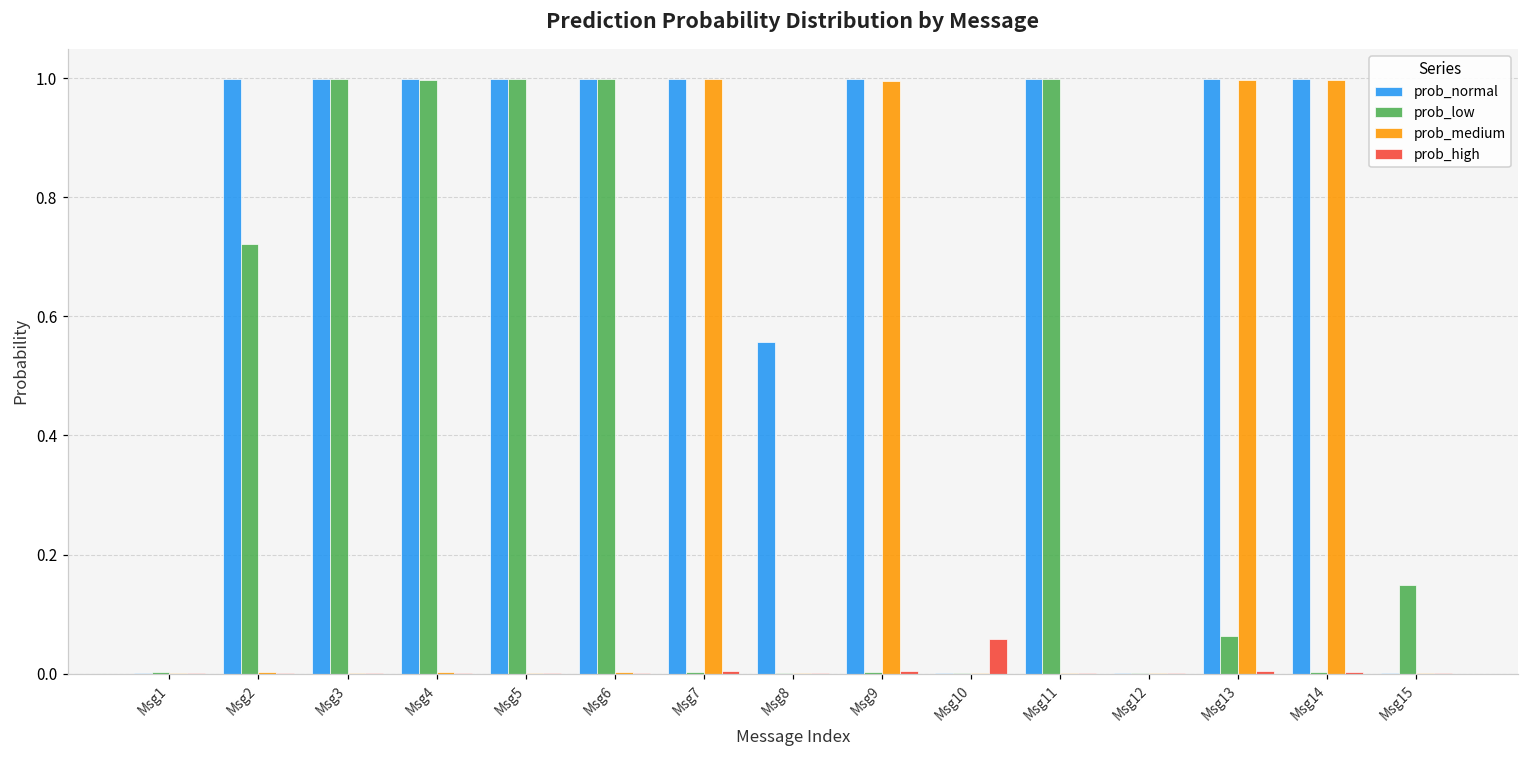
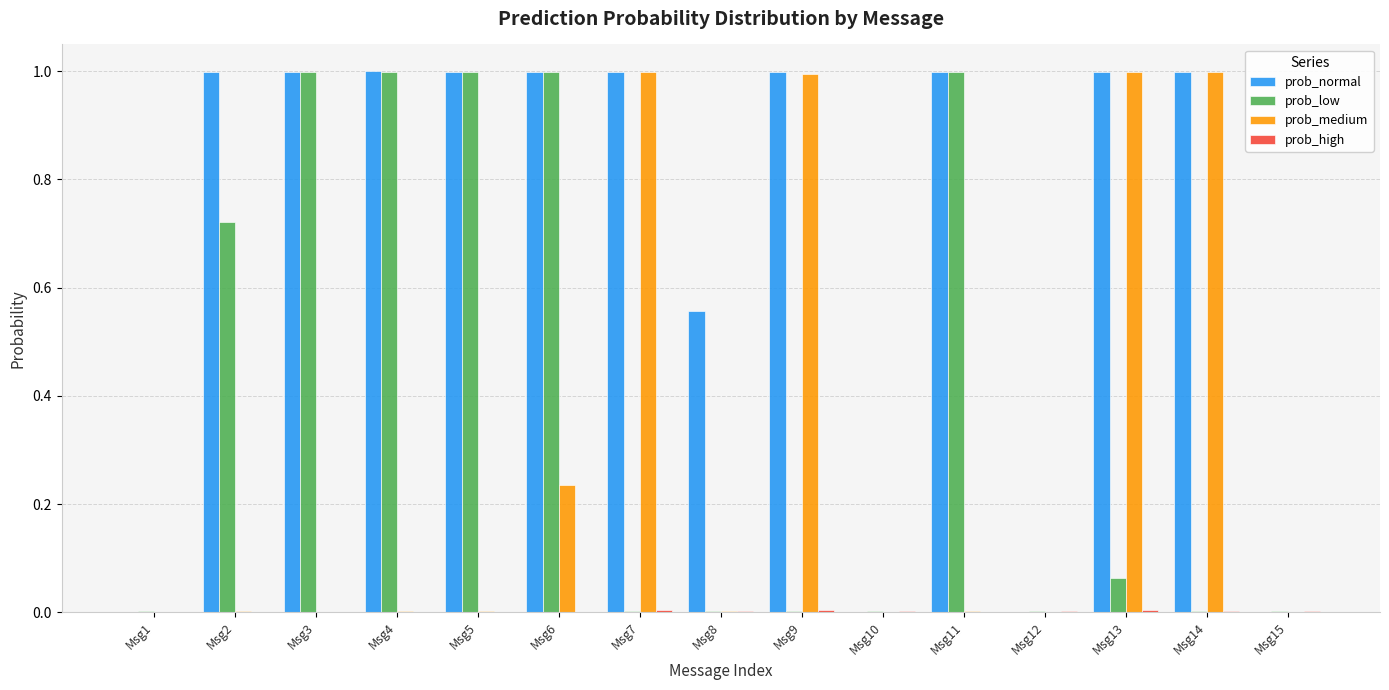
prob_medium, Msg6: 0.00 -> 0.24
prob_high, Msg10: 0.06 -> 0.00
prob_low, Msg15: 0.15 -> 0.00
